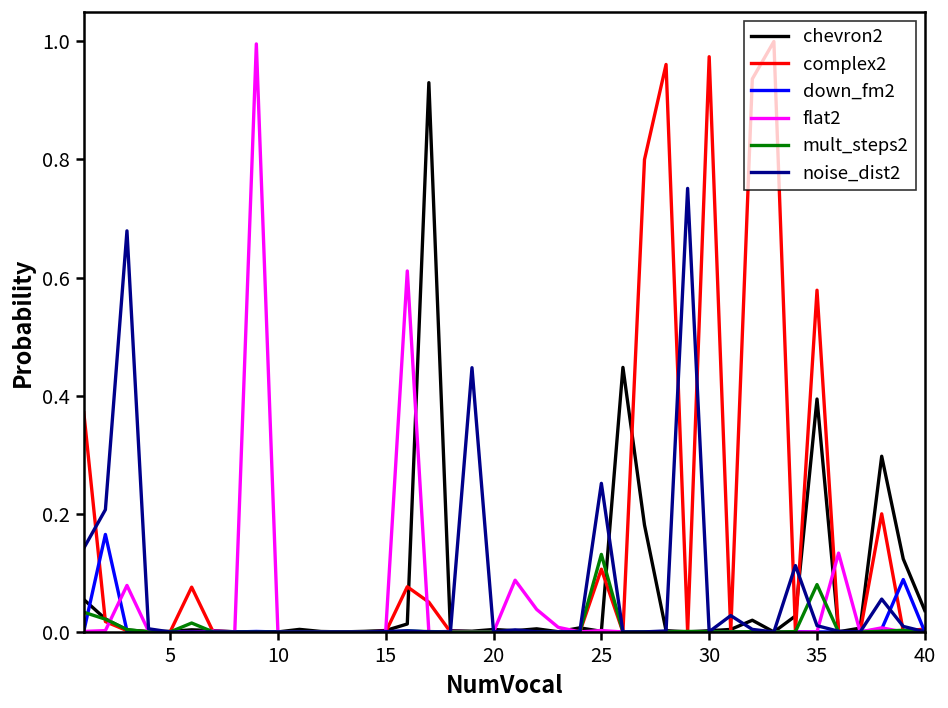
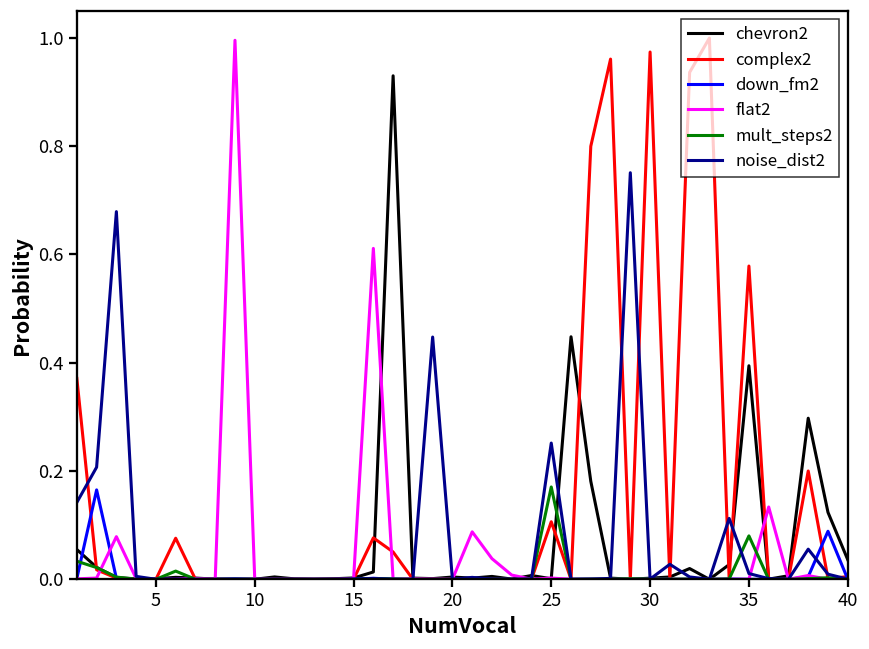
mult_steps2, 25: 0.13 -> 0.17
